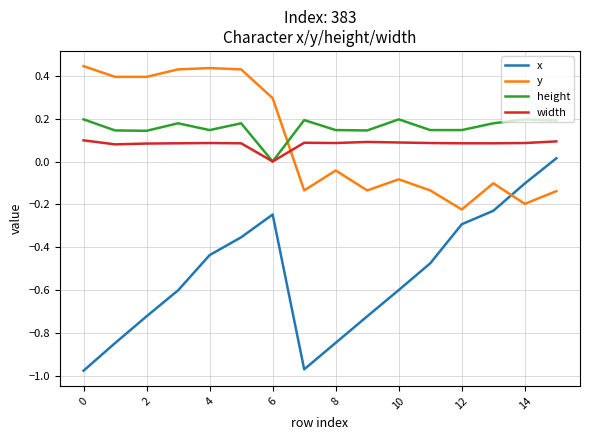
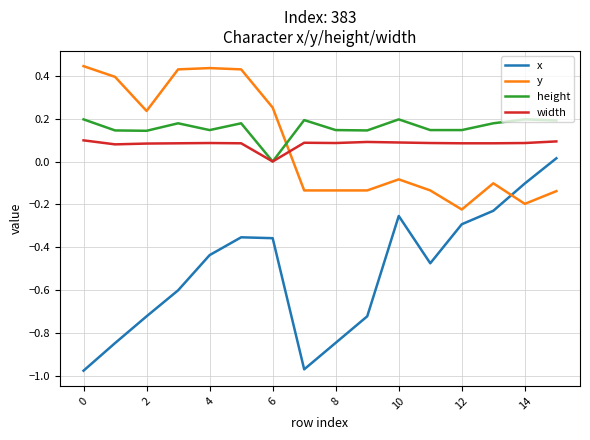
y, 2: 0.40 -> 0.24
x, 6: -0.25 -> -0.36
y, 6: 0.30 -> 0.25
y, 8: -0.04 -> -0.14
x, 10: -0.60 -> -0.25
